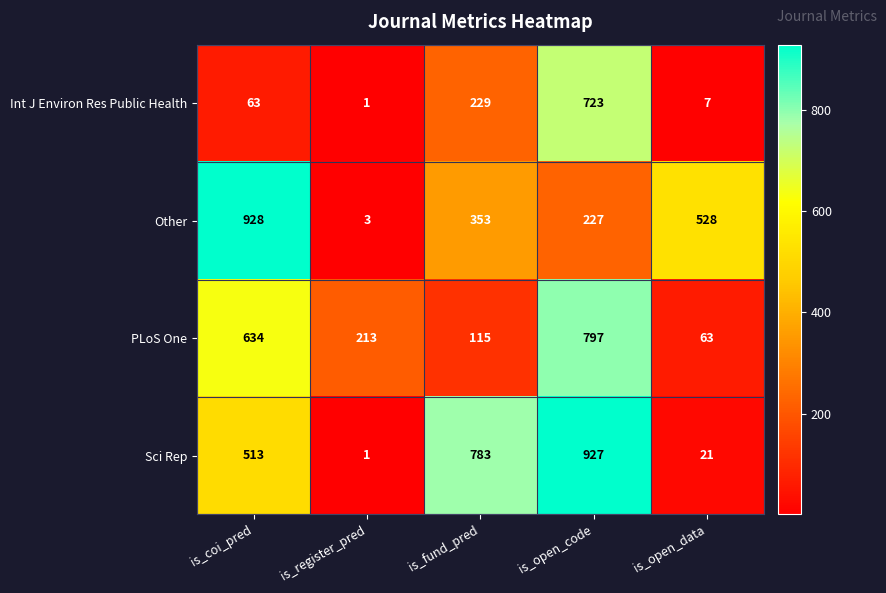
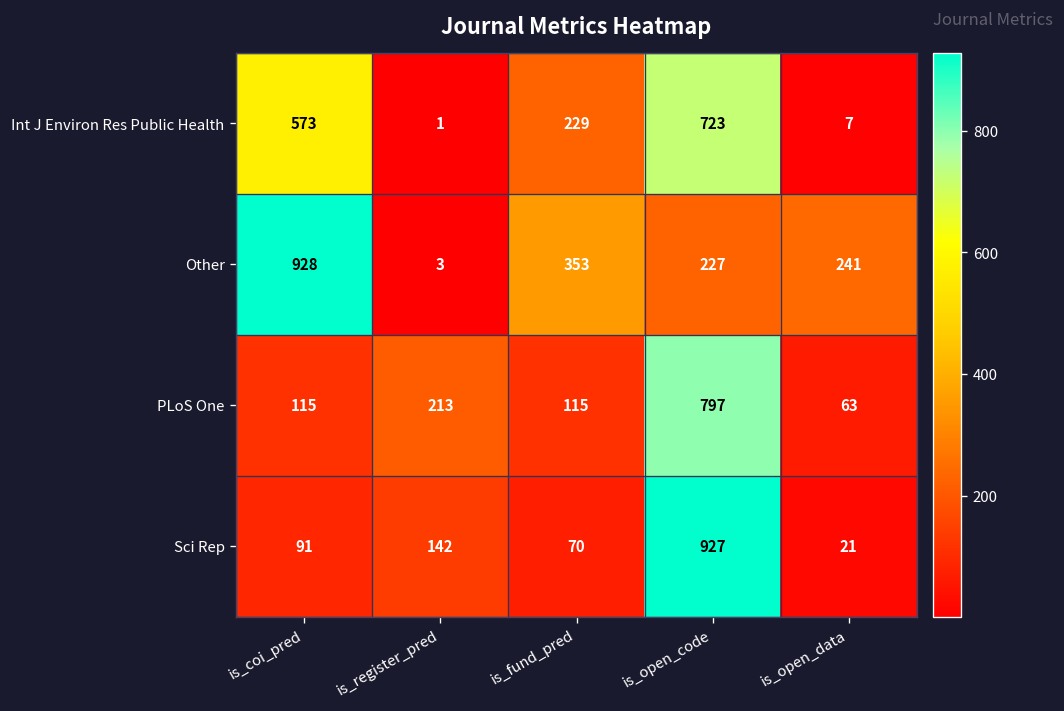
Int J Environ Res Public Health, is_coi_pred: 63 -> 573
Other, is_open_data: 528 -> 241
PLoS One, is_coi_pred: 634 -> 115
Sci Rep, is_coi_pred: 513 -> 91
Sci Rep, is_register_pred: 1 -> 142
Sci Rep, is_fund_pred: 783 -> 70
